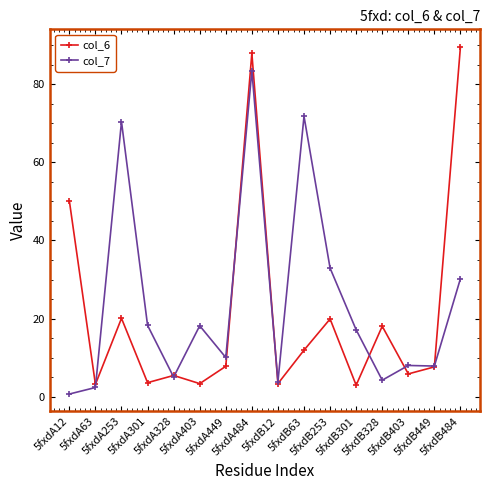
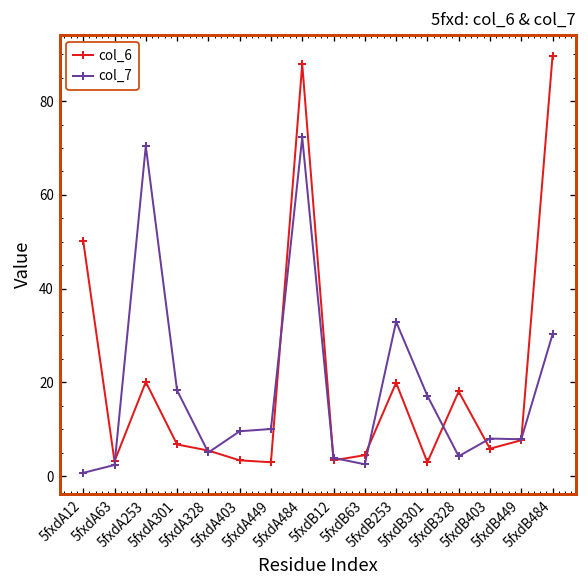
col_6, 5fxdA301: 4 -> 7
col_7, 5fxdA403: 18 -> 10
col_6, 5fxdA449: 8 -> 3
col_7, 5fxdA484: 84 -> 72
col_6, 5fxdB63: 12 -> 4
col_7, 5fxdB63: 72 -> 3
